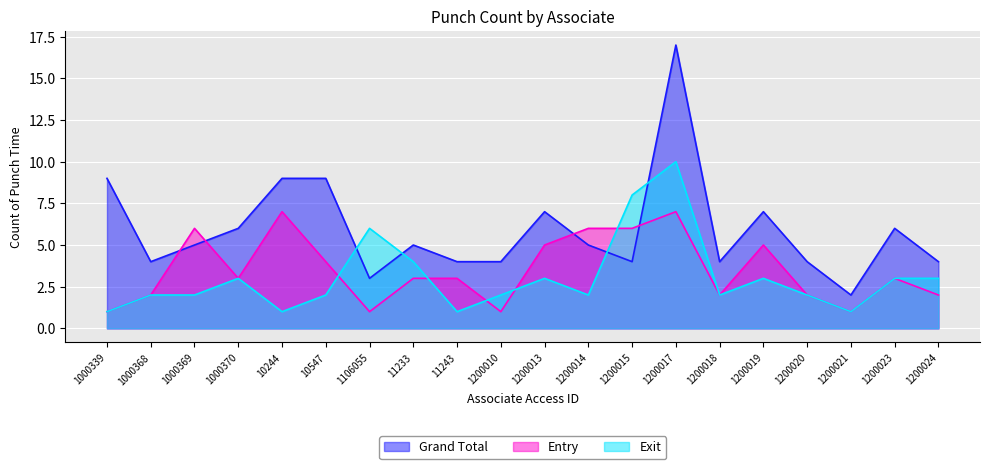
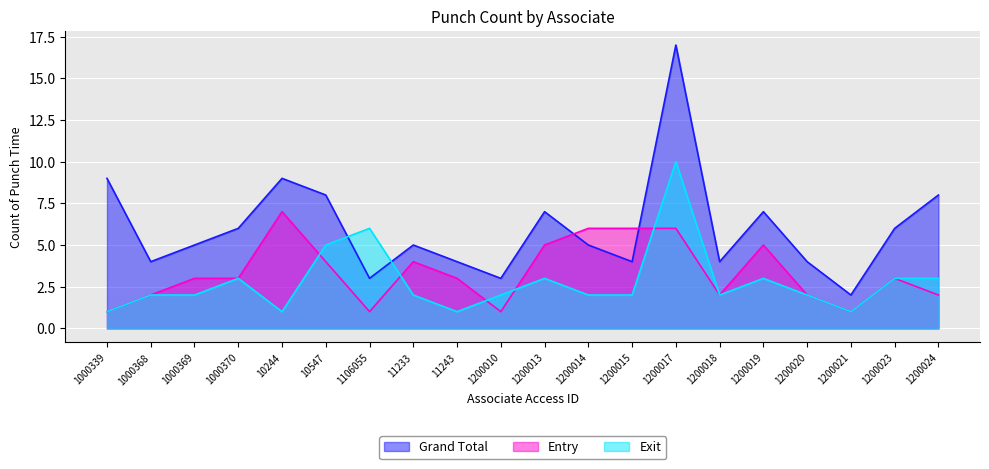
Entry, 1000369: 6 -> 3
Grand Total, 10547: 9 -> 8
Exit, 10547: 2 -> 5
Entry, 11233: 3 -> 4
Exit, 11233: 4 -> 2
Grand Total, 1200010: 4 -> 3
Exit, 1200015: 8 -> 2
Entry, 1200017: 7 -> 6
Grand Total, 1200024: 4 -> 8
